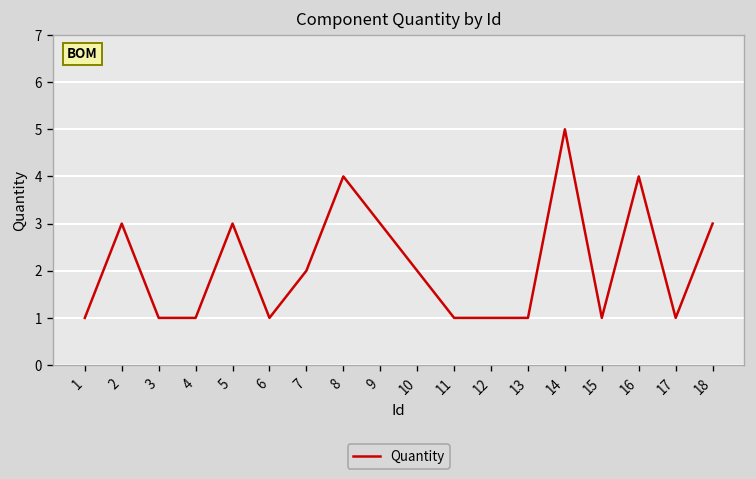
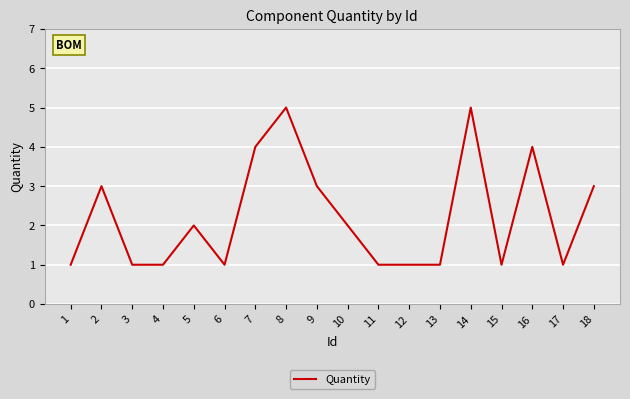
5: 3 -> 2
7: 2 -> 4
8: 4 -> 5
